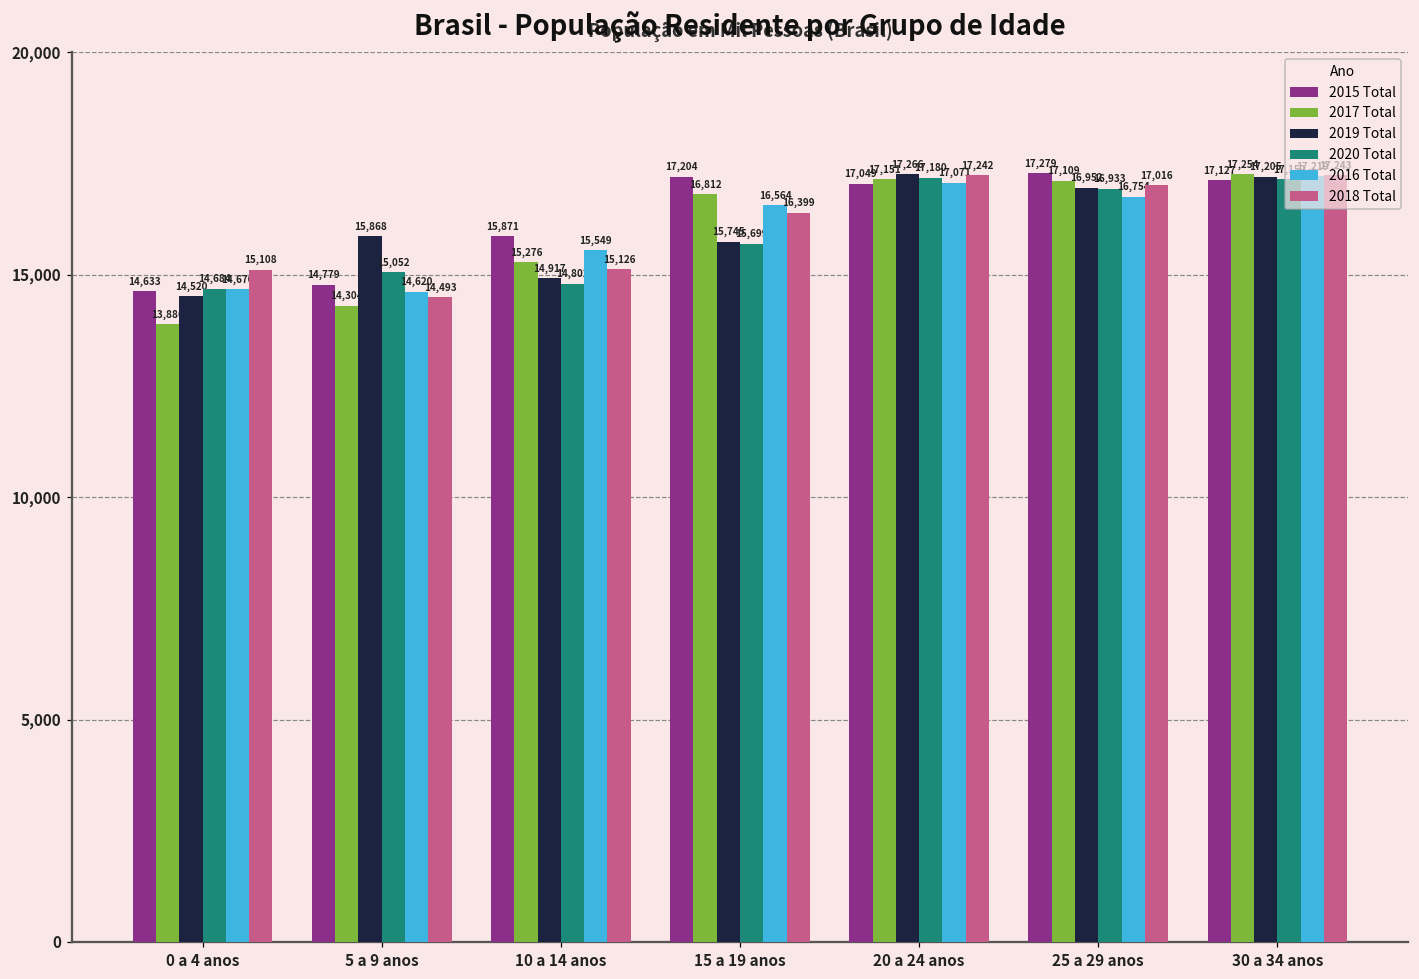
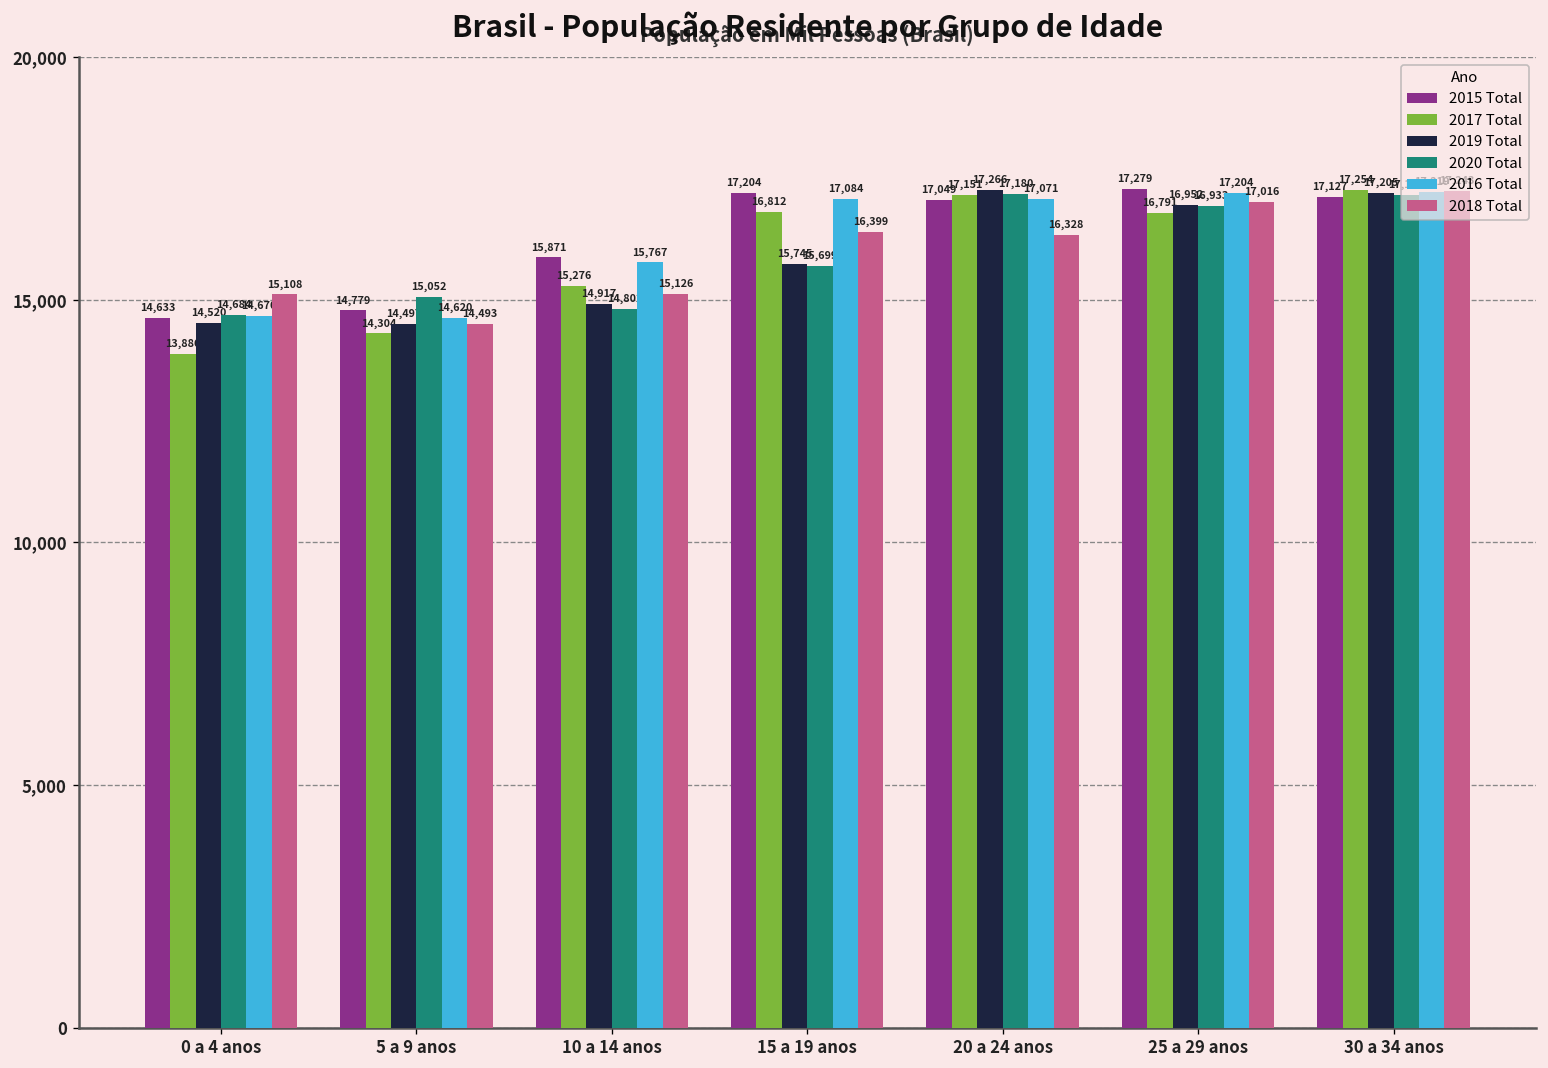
2019 Total, 5 a 9 anos: 15,868 -> 14,497
2016 Total, 10 a 14 anos: 15,549 -> 15,767
2016 Total, 15 a 19 anos: 16,564 -> 17,084
2018 Total, 20 a 24 anos: 17,242 -> 16,328
2017 Total, 25 a 29 anos: 17,109 -> 16,791
2016 Total, 25 a 29 anos: 16,754 -> 17,204
